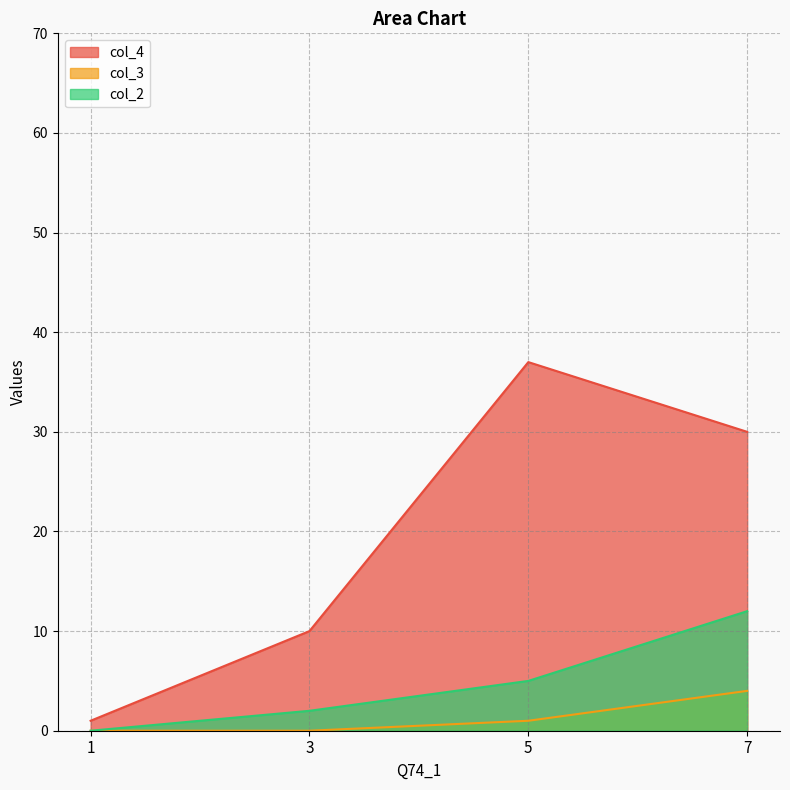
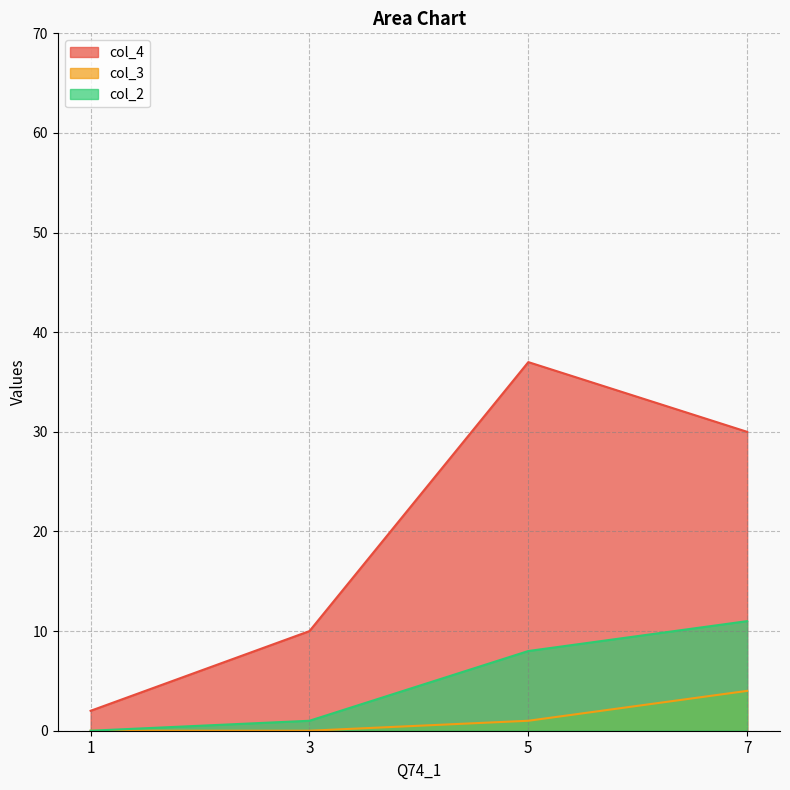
col_4, 1: 1 -> 2
col_2, 3: 2 -> 1
col_2, 5: 5 -> 8
col_2, 7: 12 -> 11
